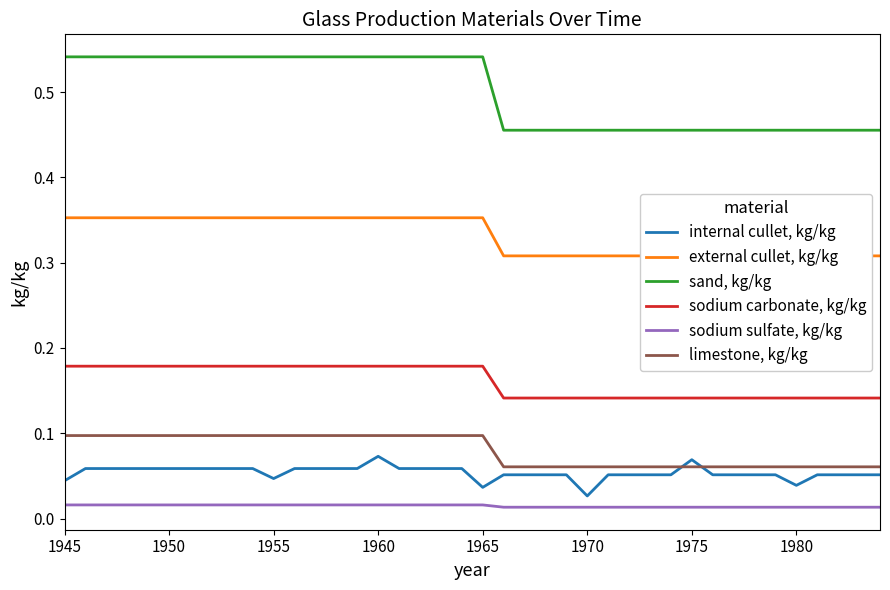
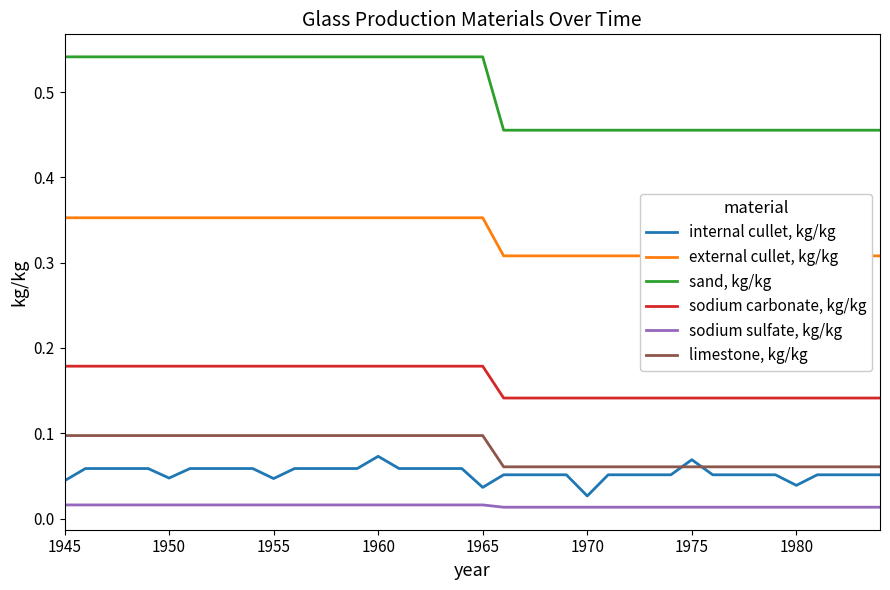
internal cullet, kg/kg, 1950: 0.06 -> 0.05
